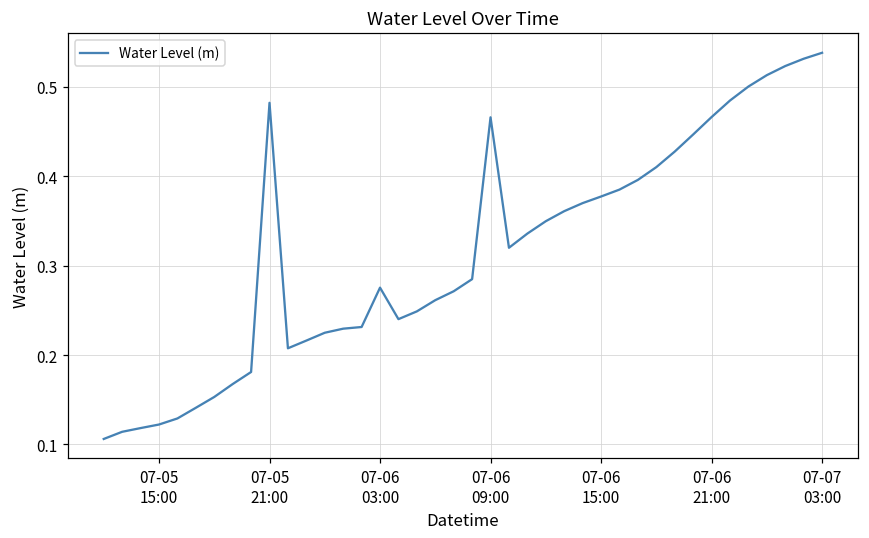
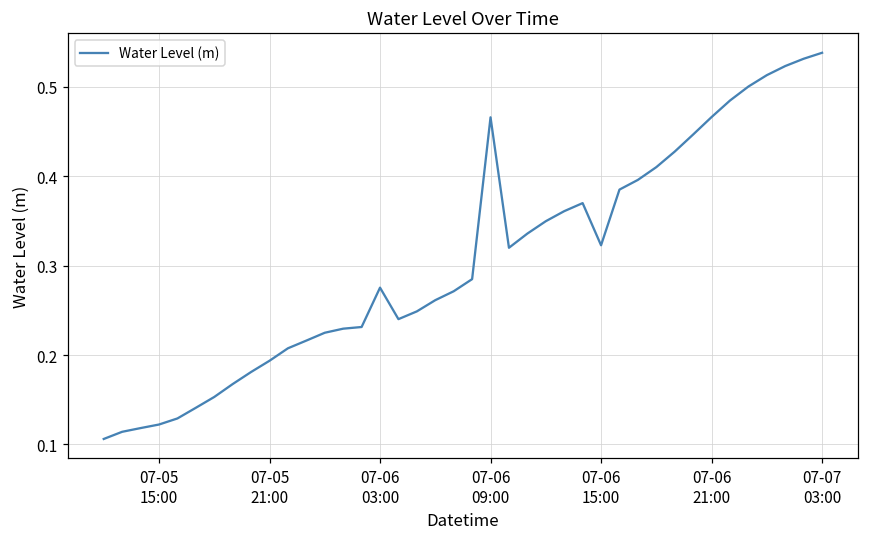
07-05 21:00: 0.48 -> 0.19
07-06 15:00: 0.38 -> 0.32
